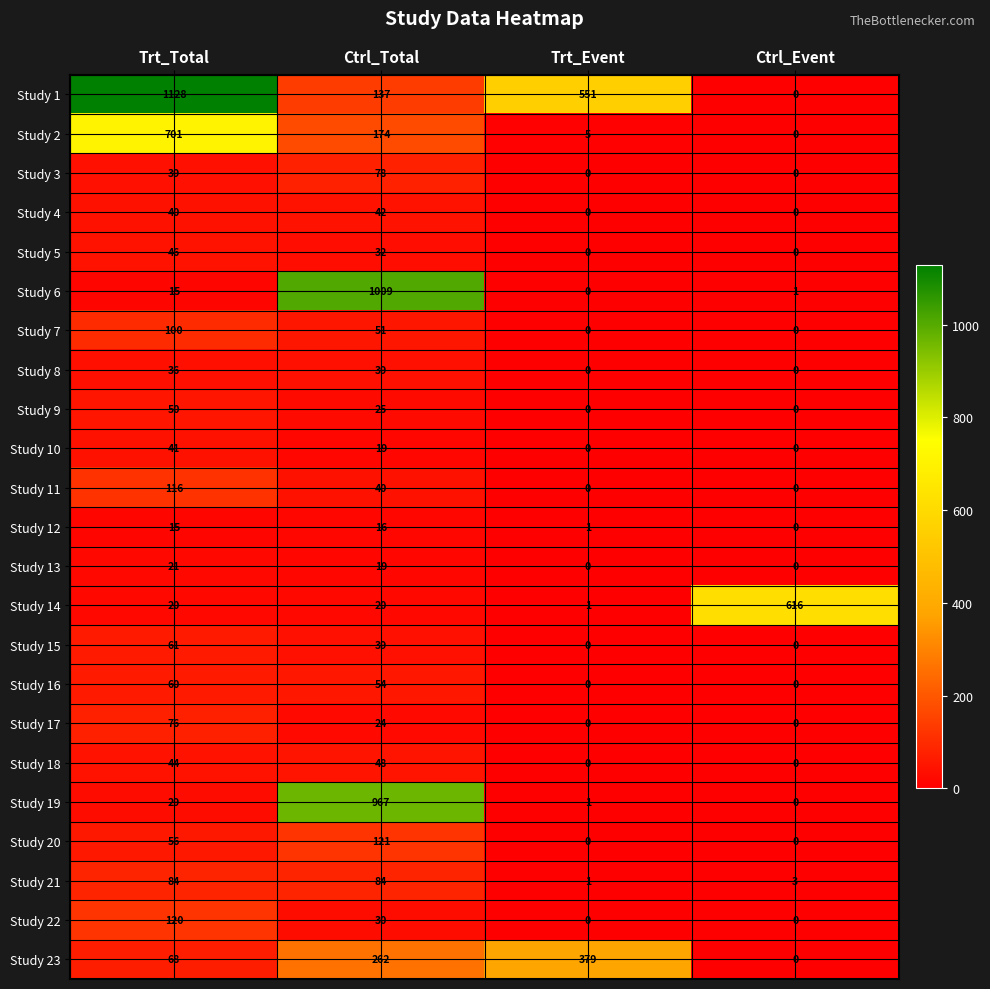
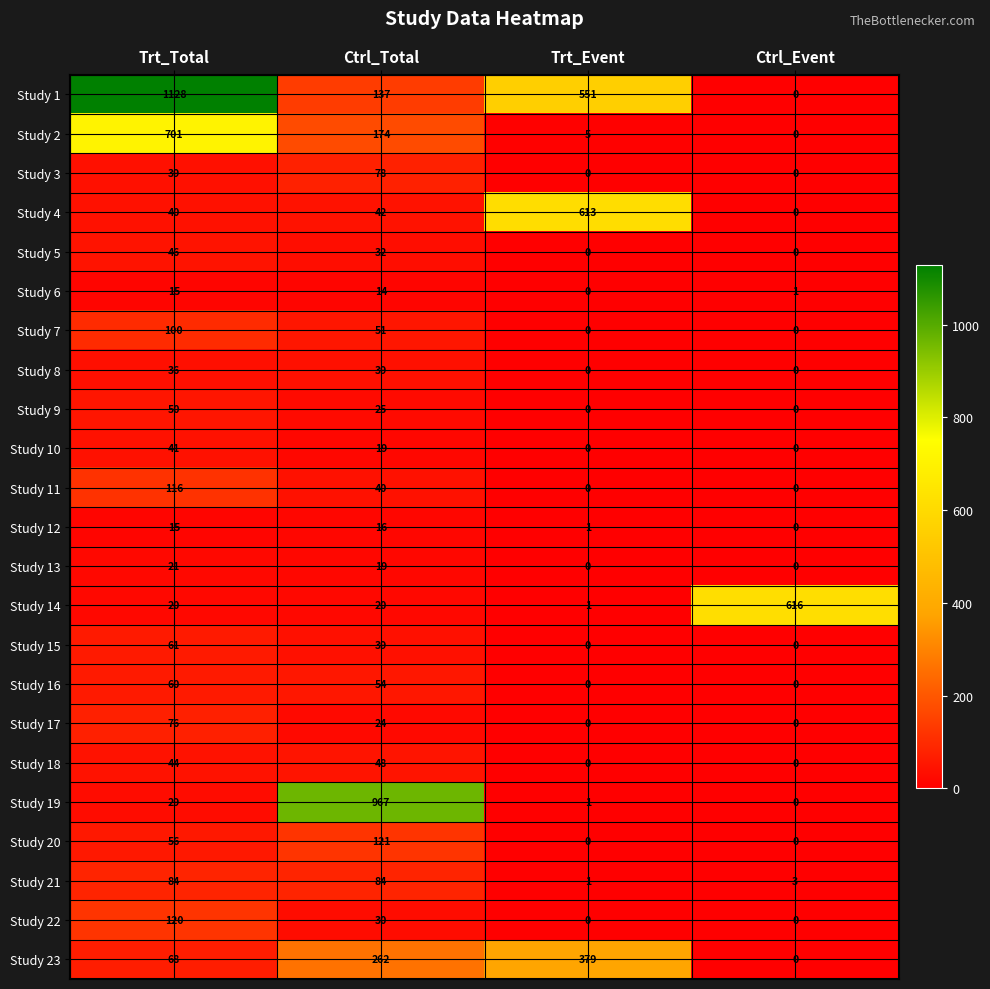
Study 4, Trt_Event: 0 -> 613
Study 6, Ctrl_Total: 1009 -> 14
